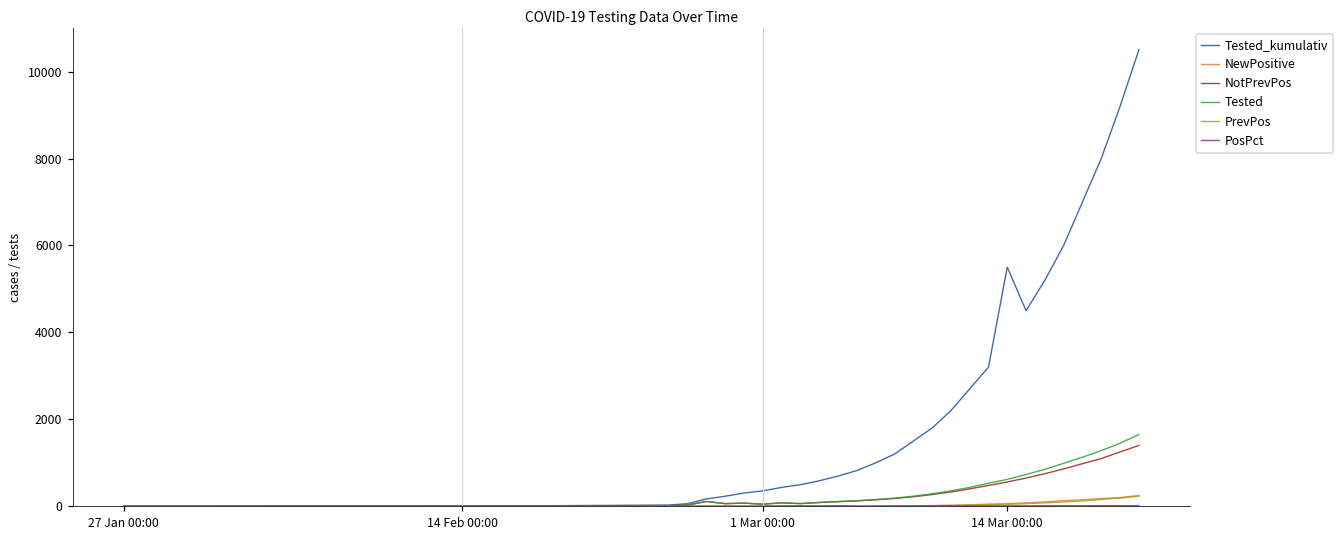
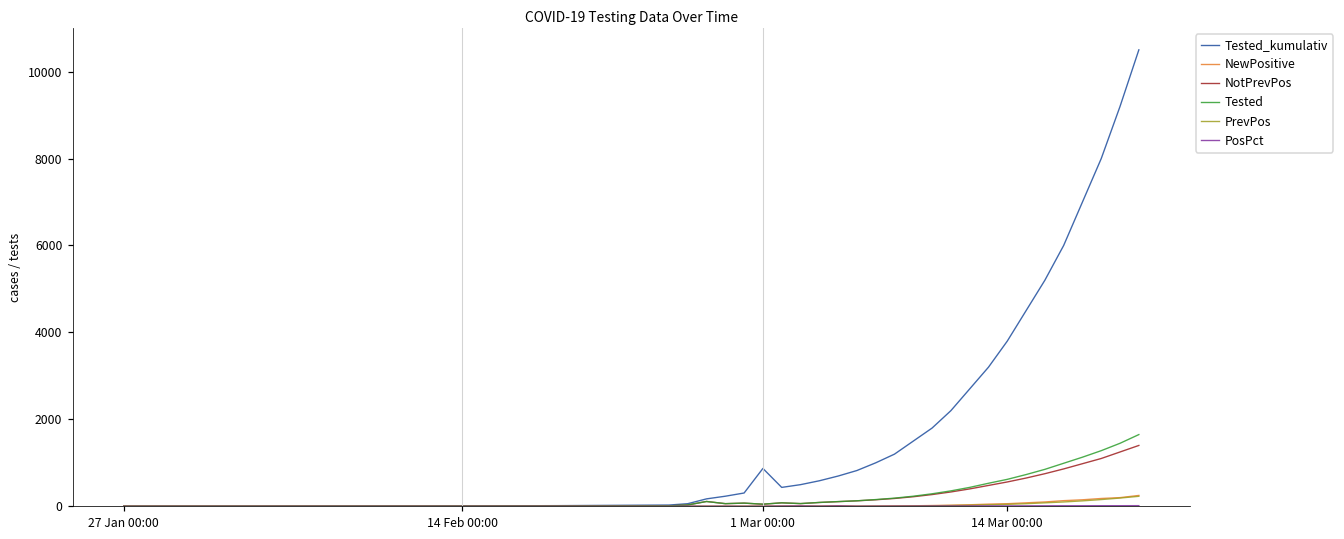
Tested_kumulativ, 1 Mar 00:00: 400 -> 900
Tested_kumulativ, 14 Mar 00:00: 5500 -> 3800
